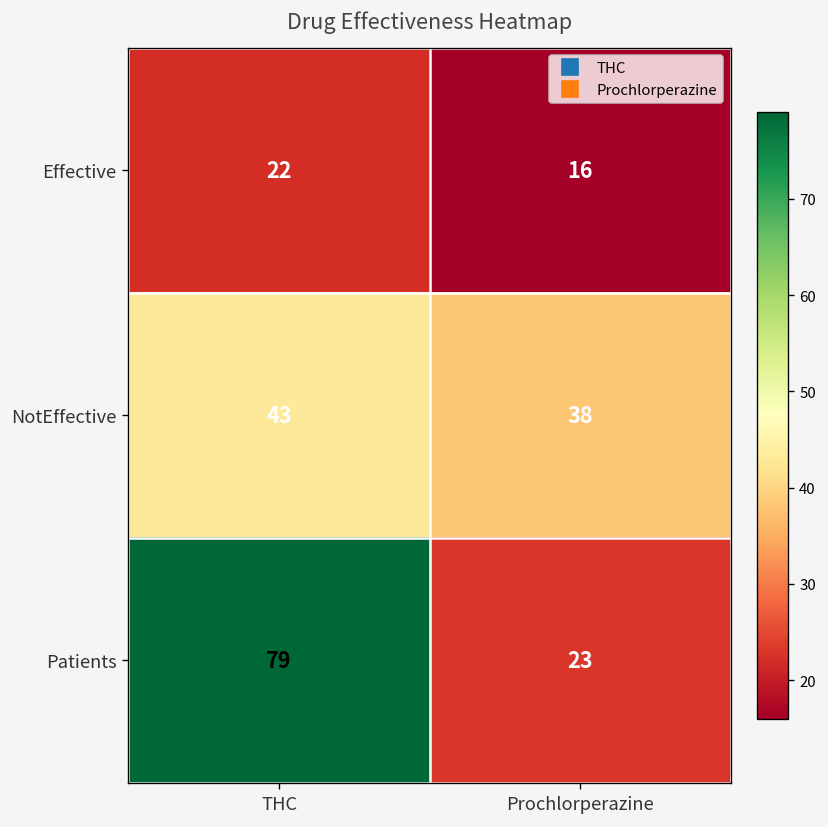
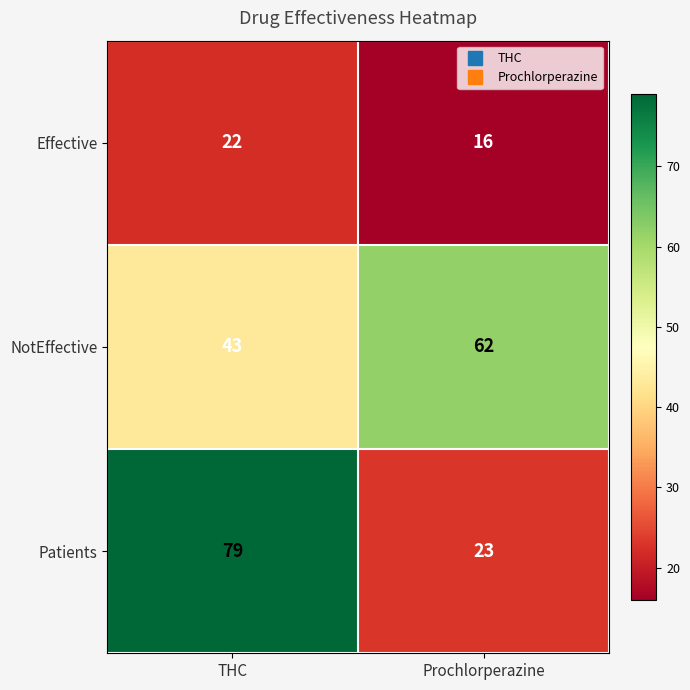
NotEffective, Prochlorperazine: 38 -> 62
